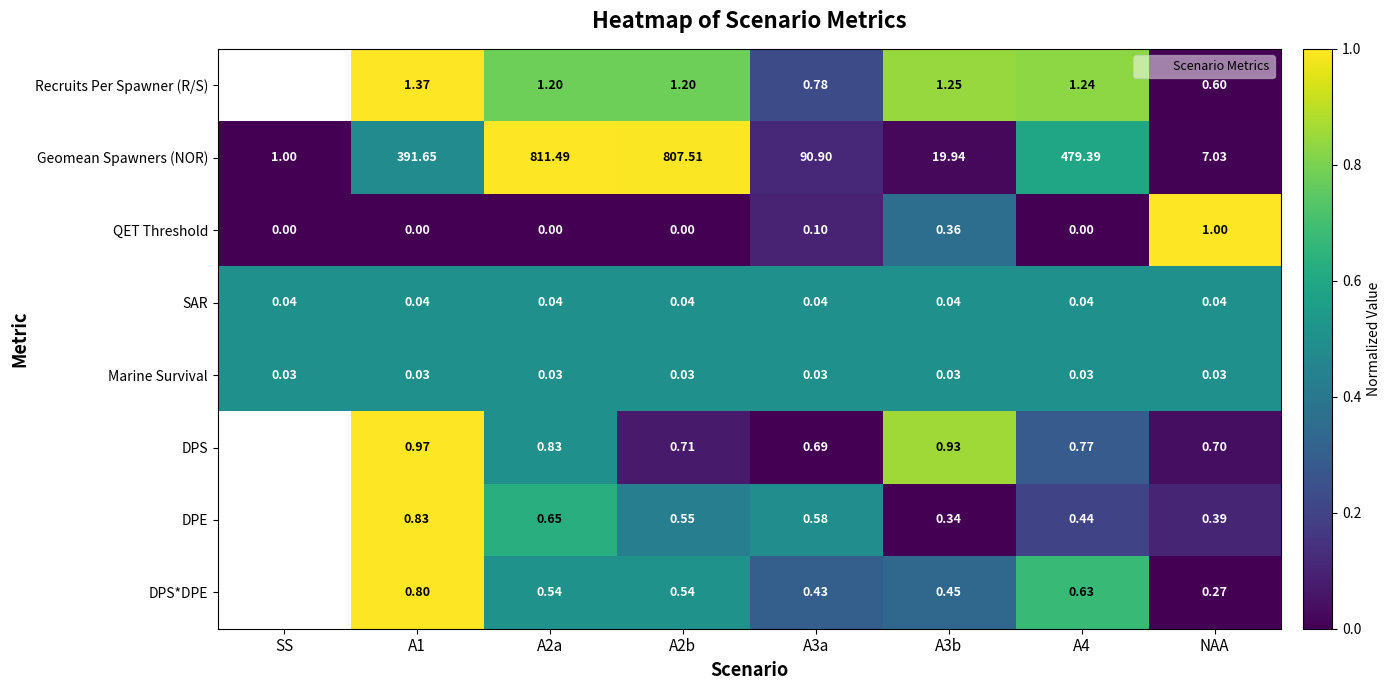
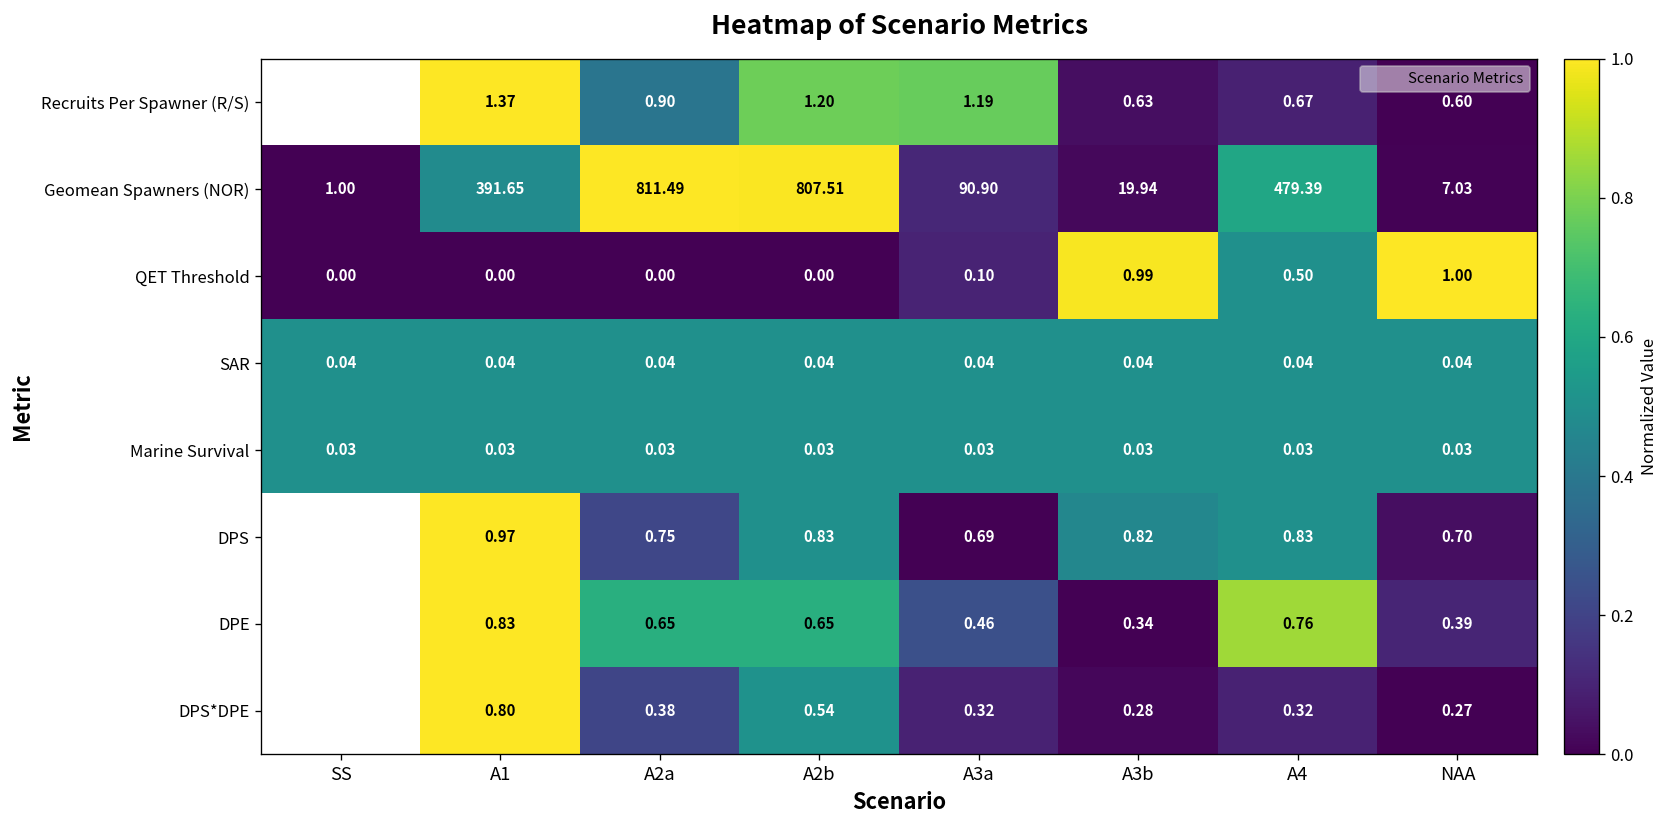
Recruits Per Spawner (R/S), A2a: 1.20 -> 0.90
Recruits Per Spawner (R/S), A3a: 0.78 -> 1.19
Recruits Per Spawner (R/S), A3b: 1.25 -> 0.63
Recruits Per Spawner (R/S), A4: 1.24 -> 0.67
QET Threshold, A3b: 0.36 -> 0.99
QET Threshold, A4: 0.00 -> 0.50
DPS, A2a: 0.83 -> 0.75
DPS, A2b: 0.71 -> 0.83
DPS, A3b: 0.93 -> 0.82
DPS, A4: 0.77 -> 0.83
DPE, A2b: 0.55 -> 0.65
DPE, A3a: 0.58 -> 0.46
DPE, A4: 0.44 -> 0.76
DPS*DPE, A2a: 0.54 -> 0.38
DPS*DPE, A3a: 0.43 -> 0.32
DPS*DPE, A3b: 0.45 -> 0.28
DPS*DPE, A4: 0.63 -> 0.32
